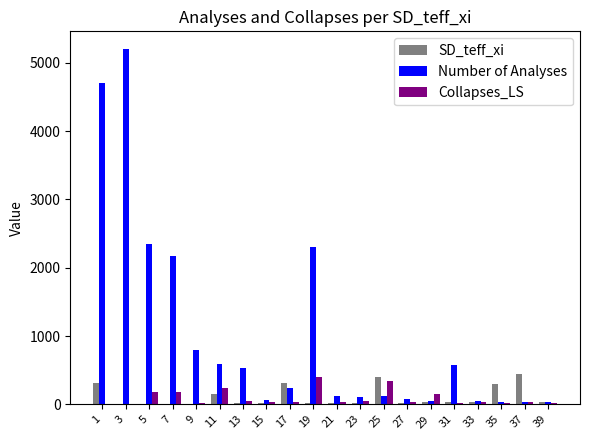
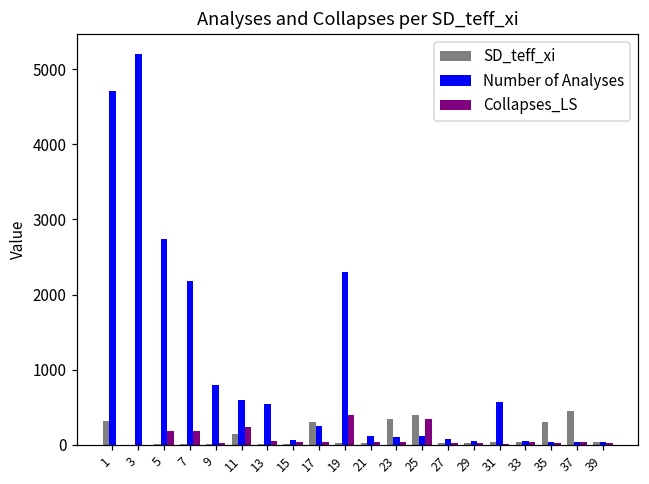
Number of Analyses, 5: 2300 -> 2700
SD_teff_xi, 23: 0 -> 300
Collapses_LS, 29: 200 -> 0
